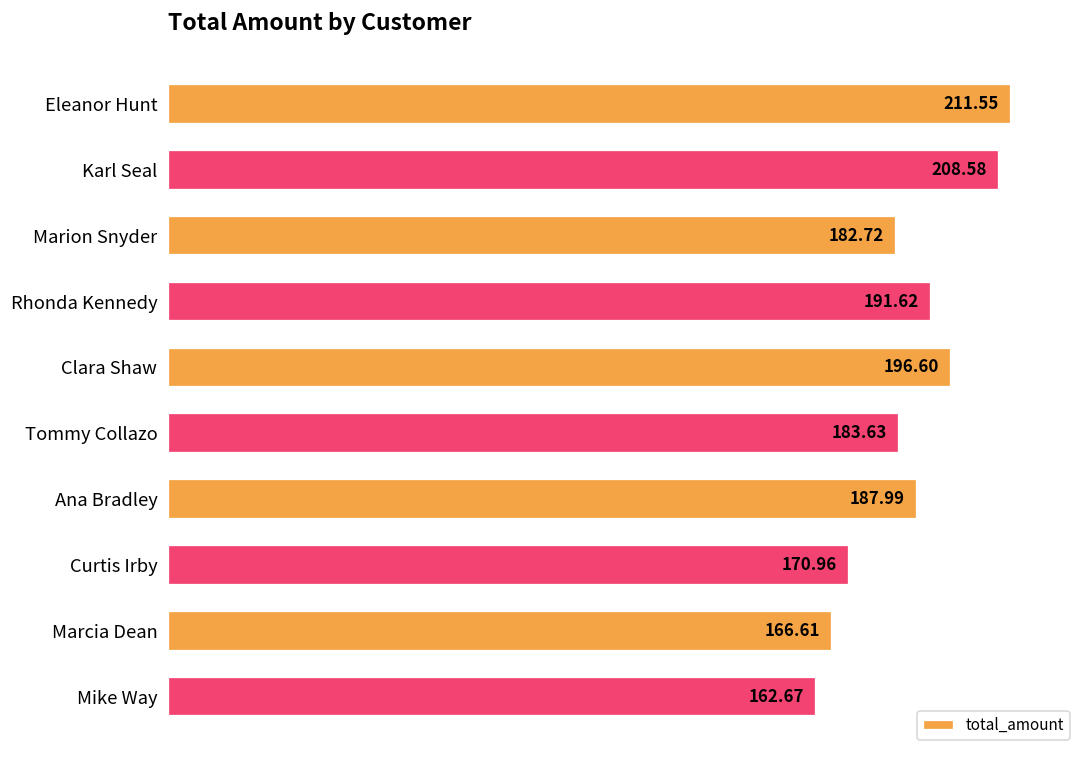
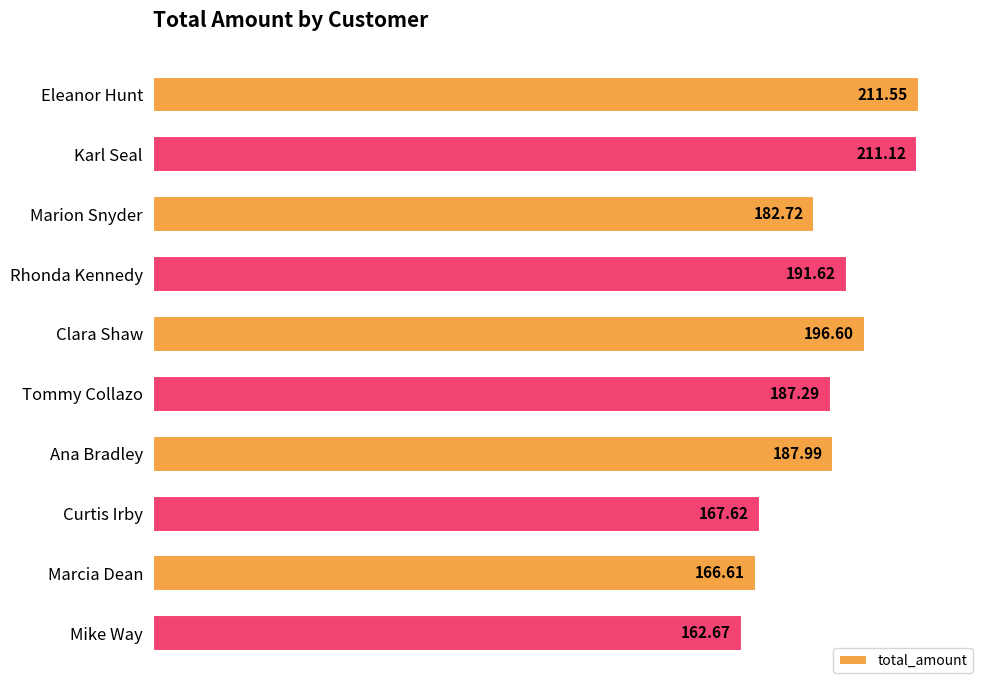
Karl Seal: 208.58 -> 211.12
Tommy Collazo: 183.63 -> 187.29
Curtis Irby: 170.96 -> 167.62
